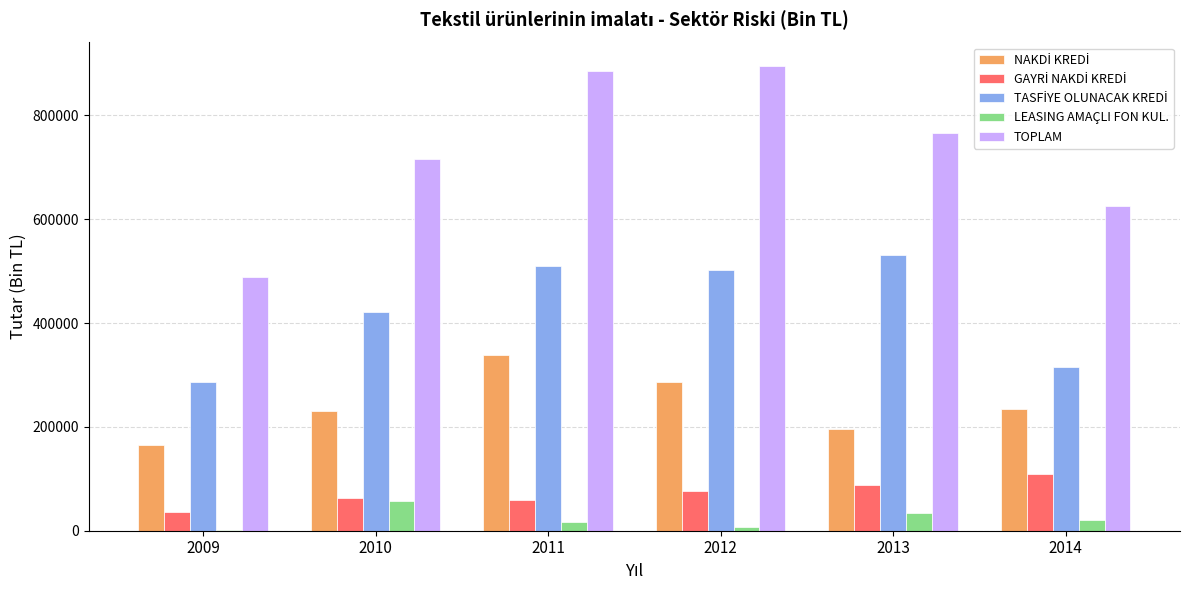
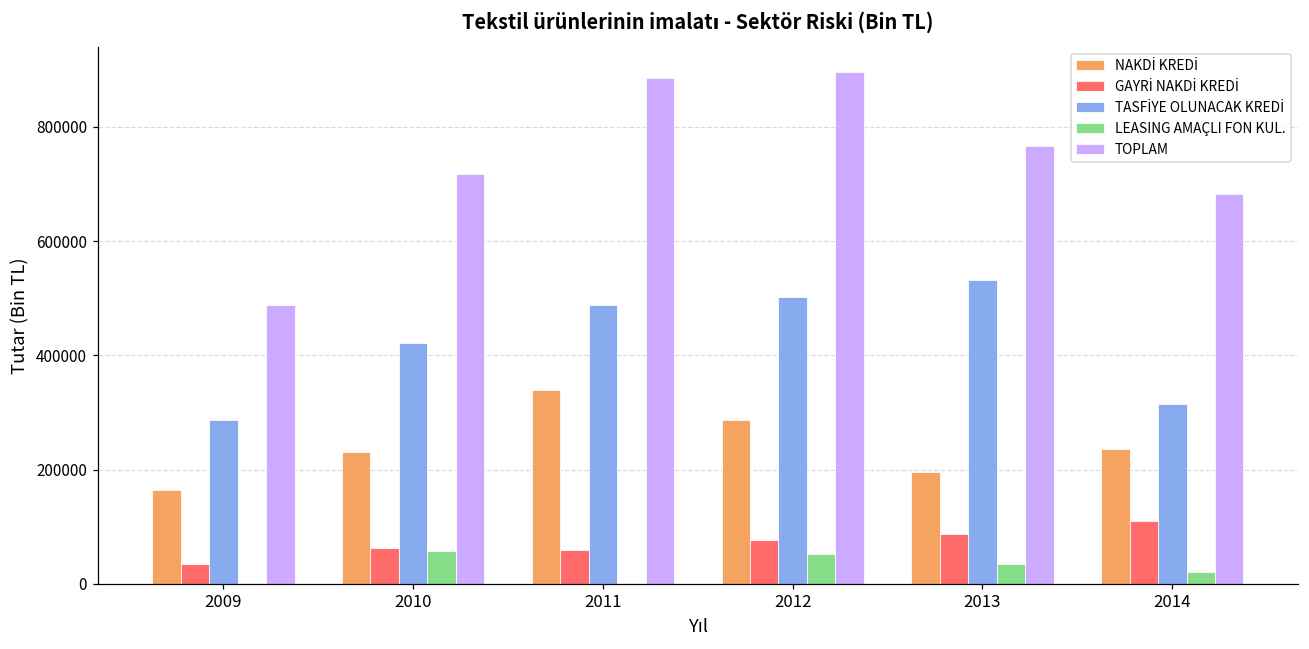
TASFİYE OLUNACAK KREDİ, 2011: 510000 -> 490000
LEASING AMAÇLI FON KUL., 2011: 20000 -> 0
LEASING AMAÇLI FON KUL., 2012: 10000 -> 50000
TOPLAM, 2014: 630000 -> 680000
